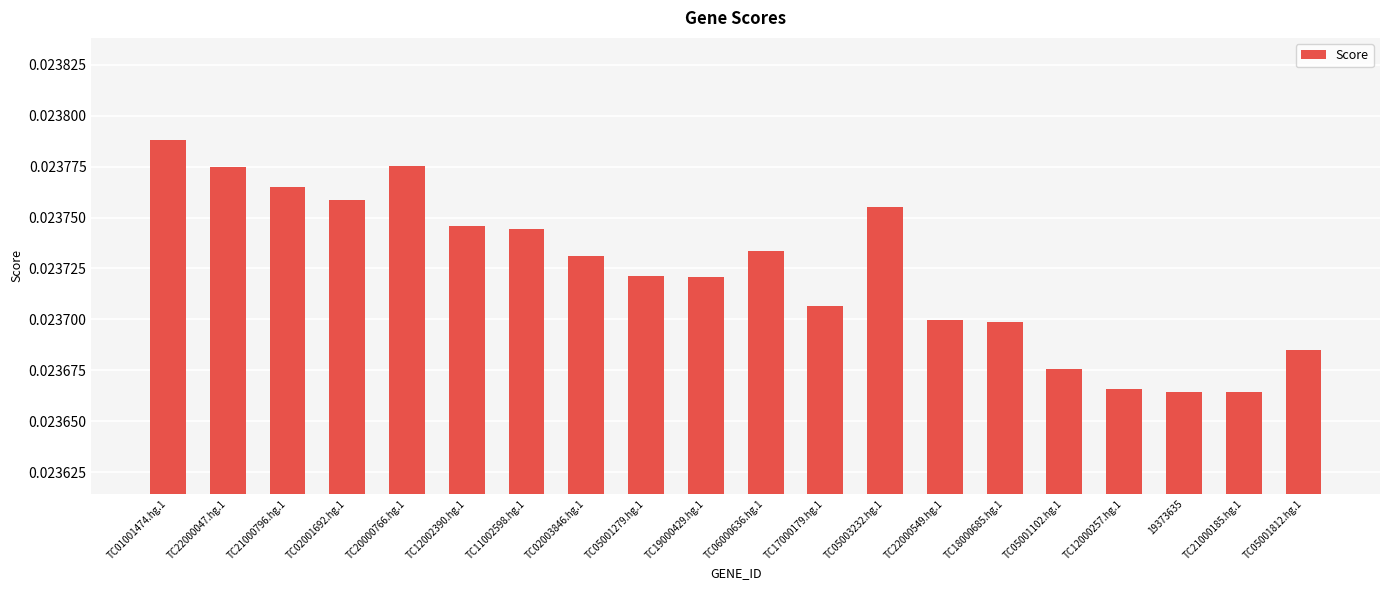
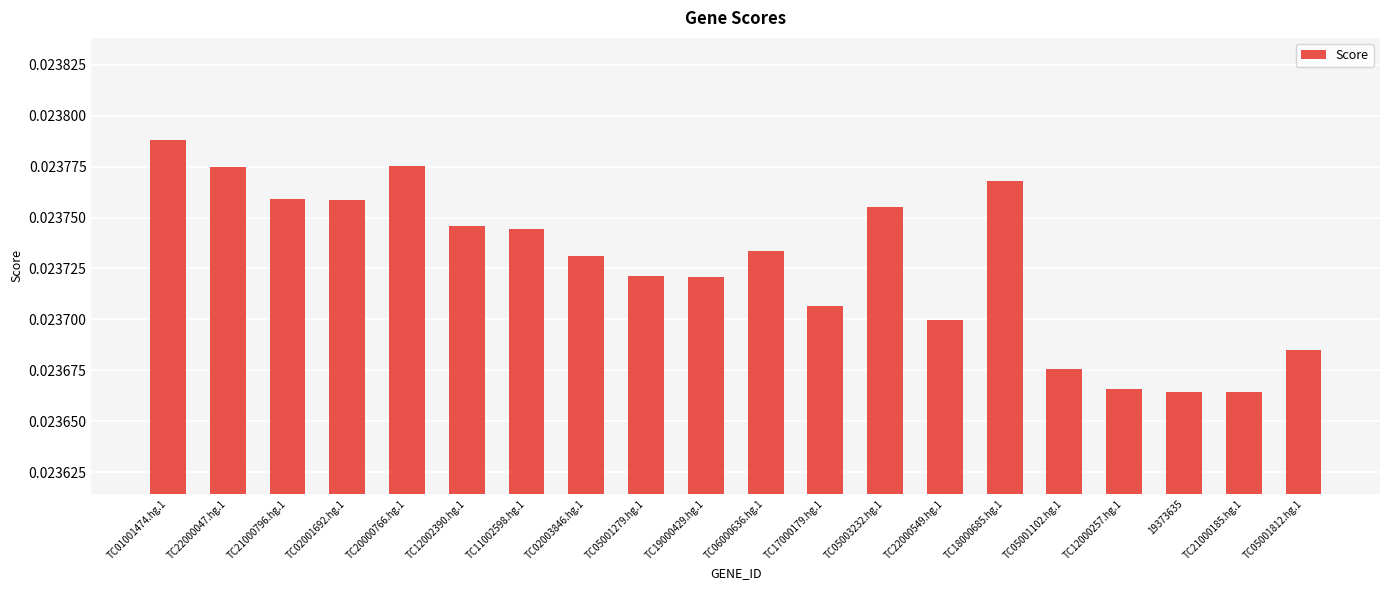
TC21000796.hg.1: 0.023765 -> 0.023759
TC18000685.hg.1: 0.023699 -> 0.023768
